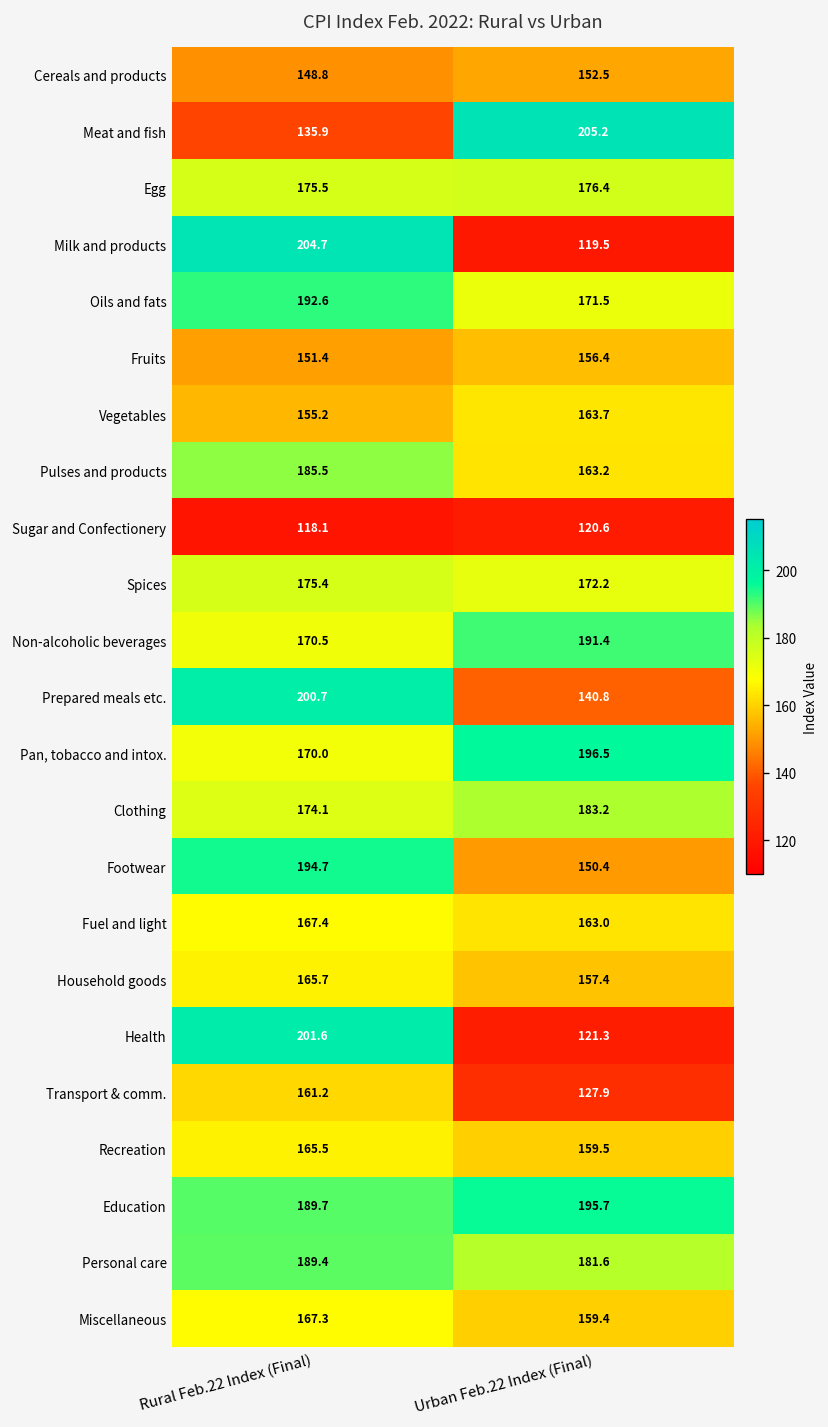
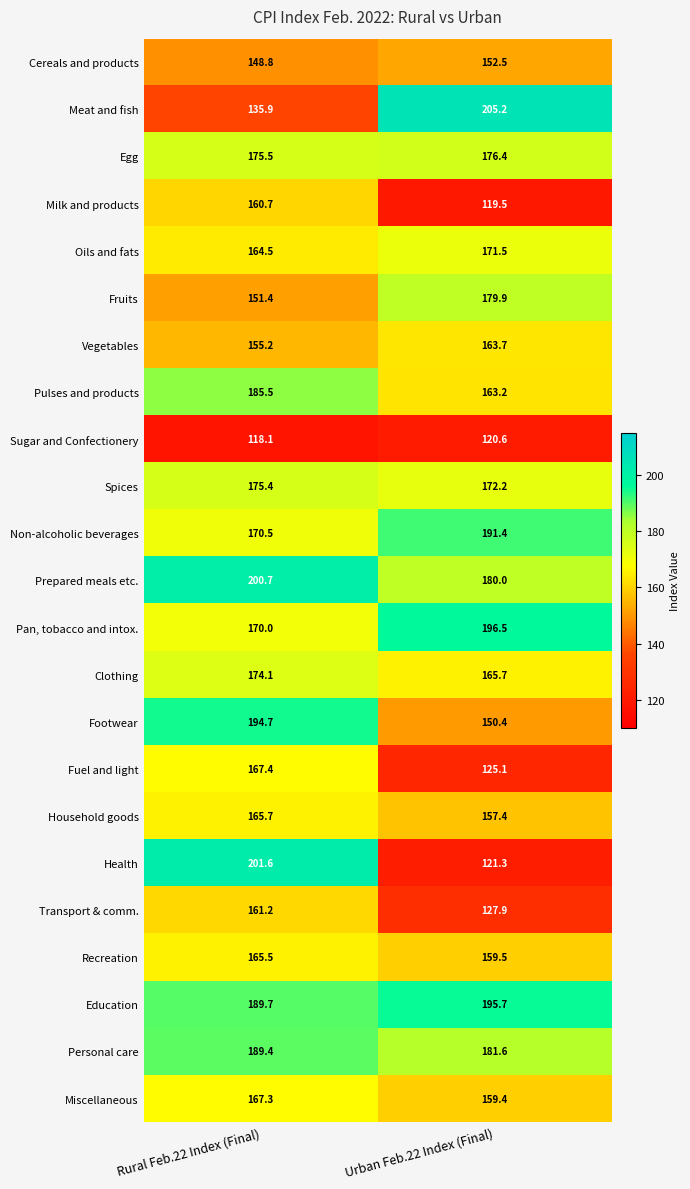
Milk and products, Rural Feb.22 Index (Final): 204.7 -> 160.7
Oils and fats, Rural Feb.22 Index (Final): 192.6 -> 164.5
Fruits, Urban Feb.22 Index (Final): 156.4 -> 179.9
Prepared meals etc., Urban Feb.22 Index (Final): 140.8 -> 180.0
Clothing, Urban Feb.22 Index (Final): 183.2 -> 165.7
Fuel and light, Urban Feb.22 Index (Final): 163.0 -> 125.1
